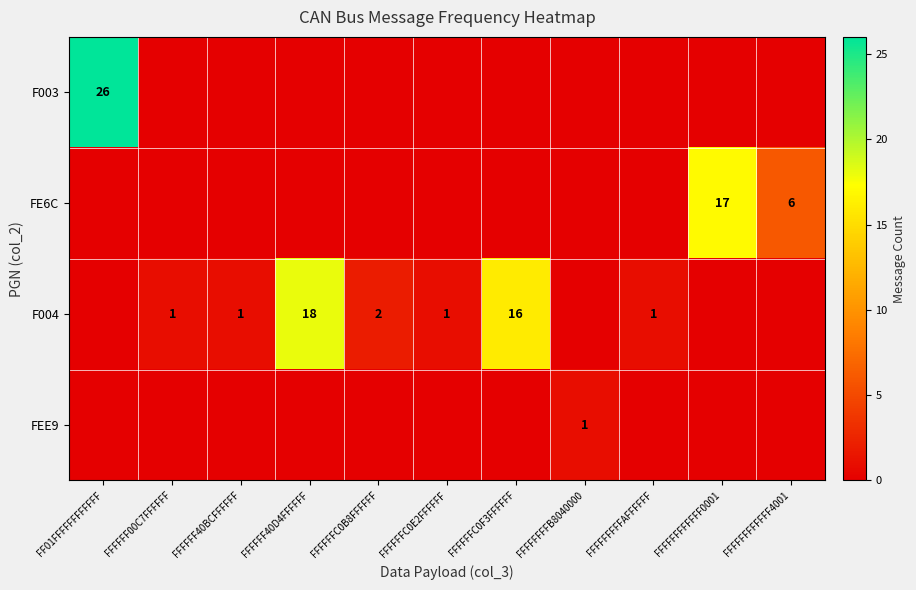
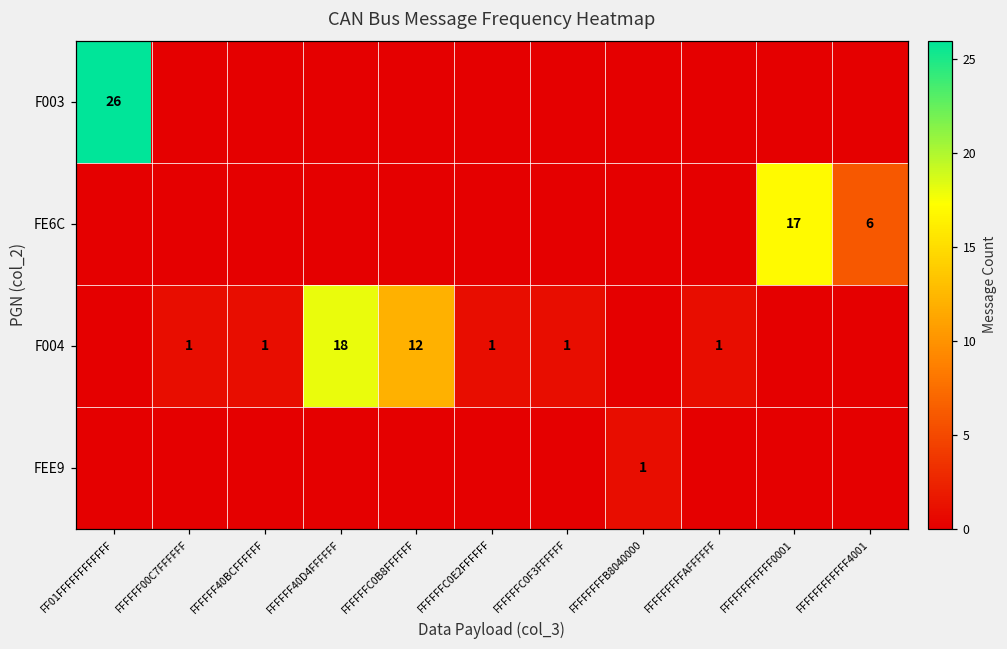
F004, FFFFFFC0B8FFFFFF: 2 -> 12
F004, FFFFFFC0F3FFFFFF: 16 -> 1
